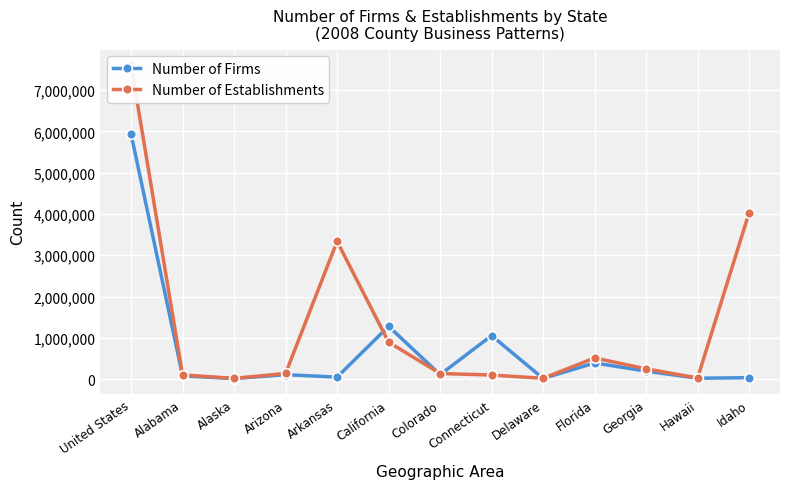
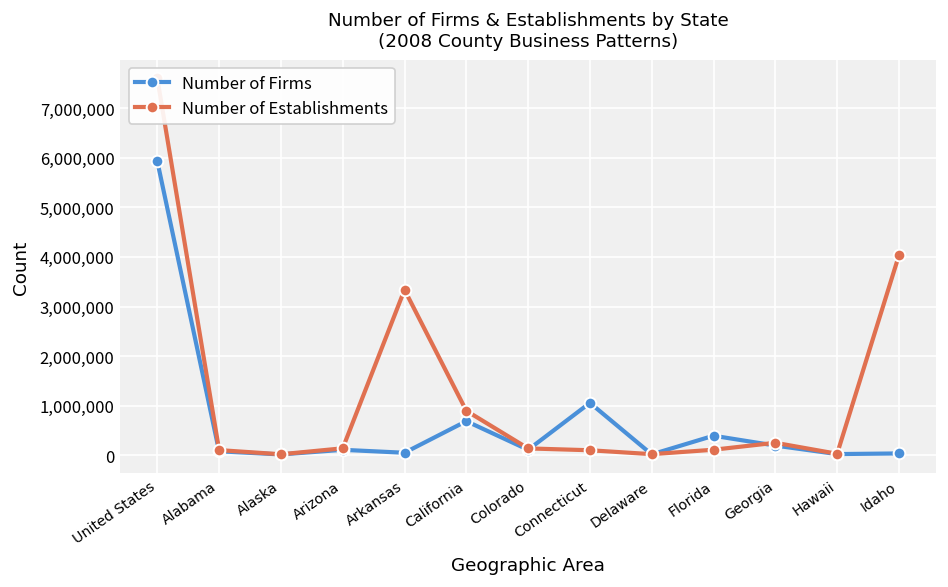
Number of Firms, California: 1,300,000 -> 700,000
Number of Establishments, Florida: 500,000 -> 100,000
